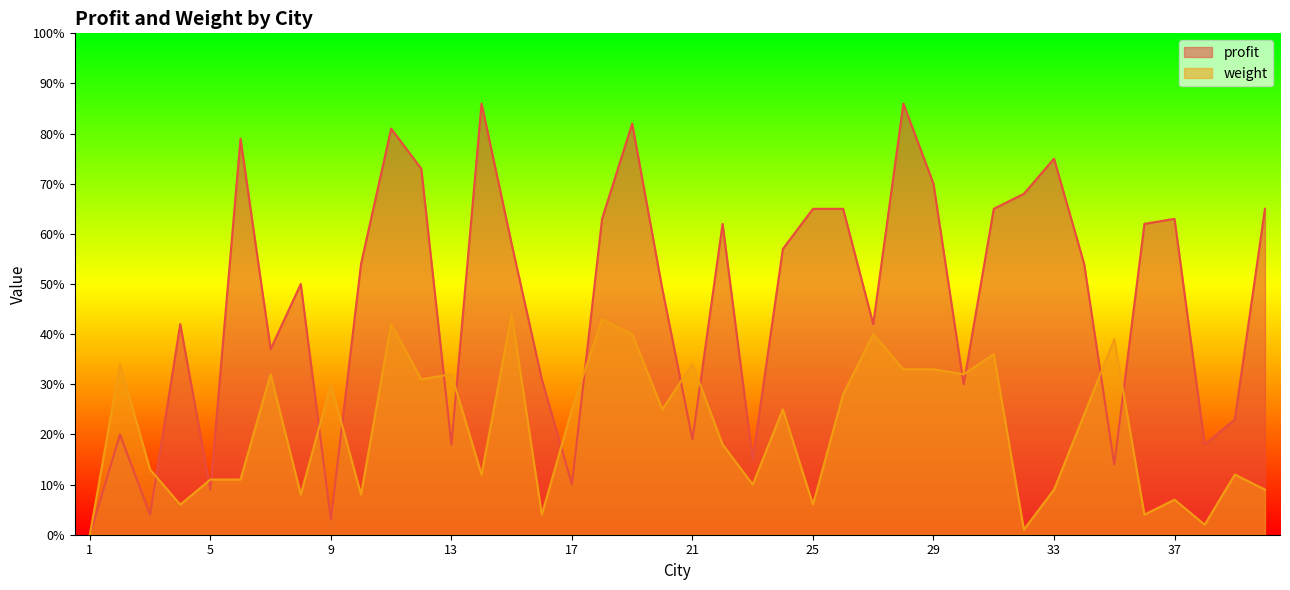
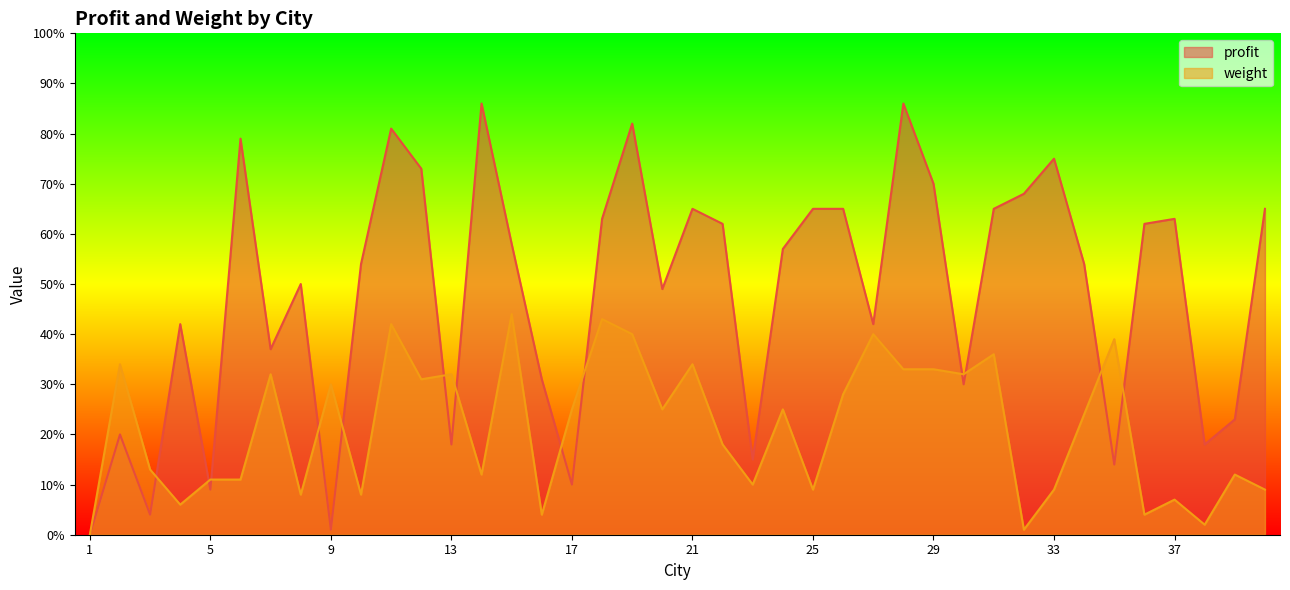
profit, 9: 3% -> 1%
profit, 21: 19% -> 65%
weight, 25: 6% -> 9%
